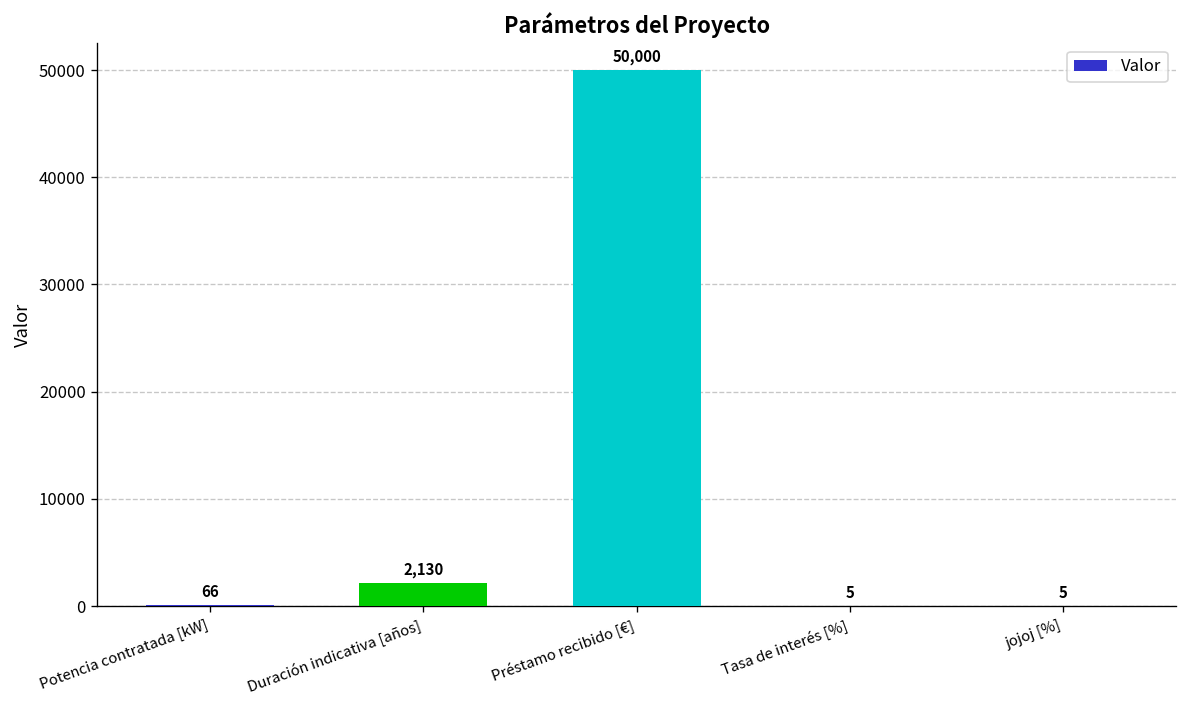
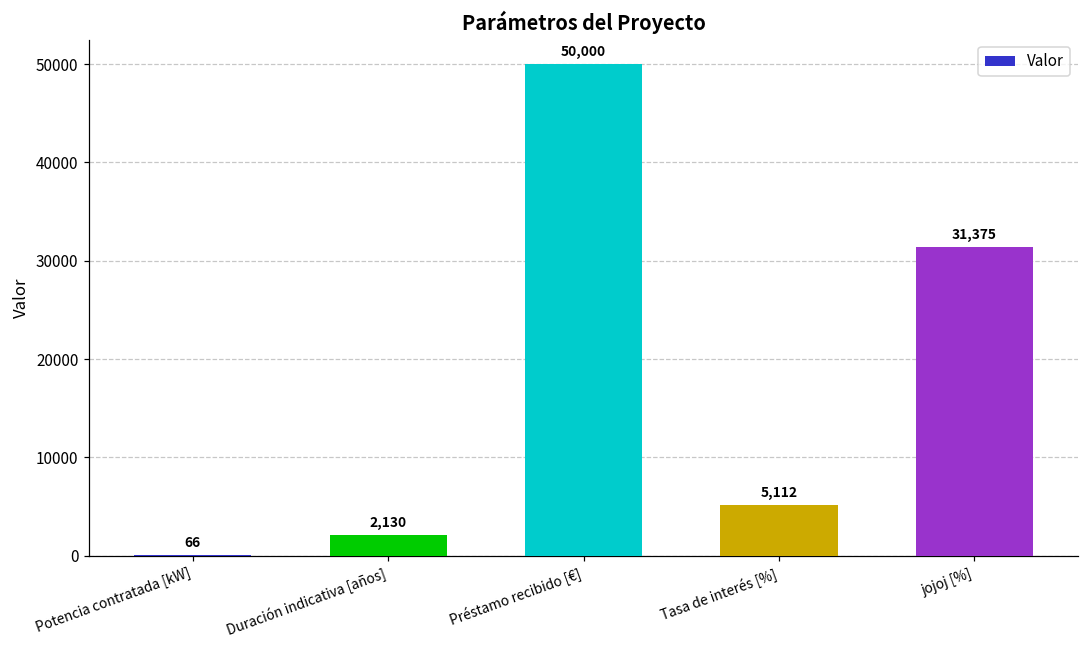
Tasa de interés [%]: 5 -> 5,112
jojoj [%]: 5 -> 31,375
